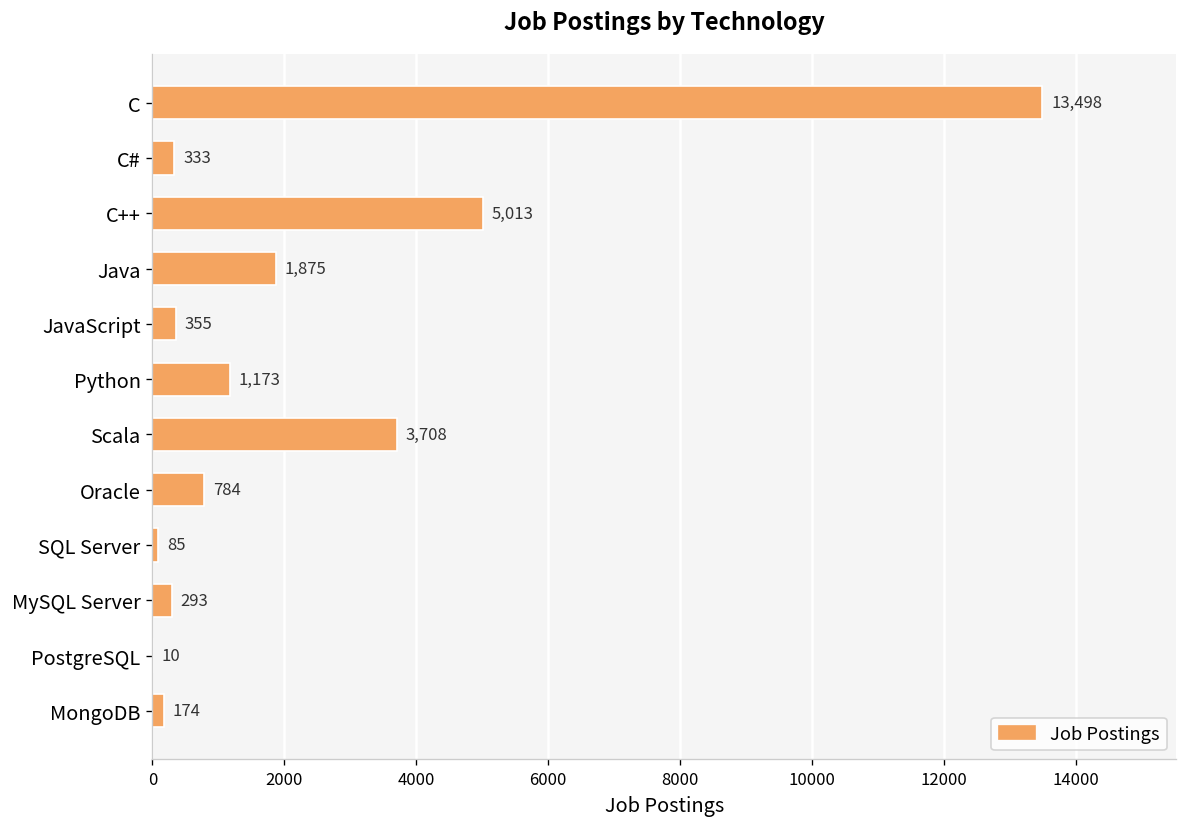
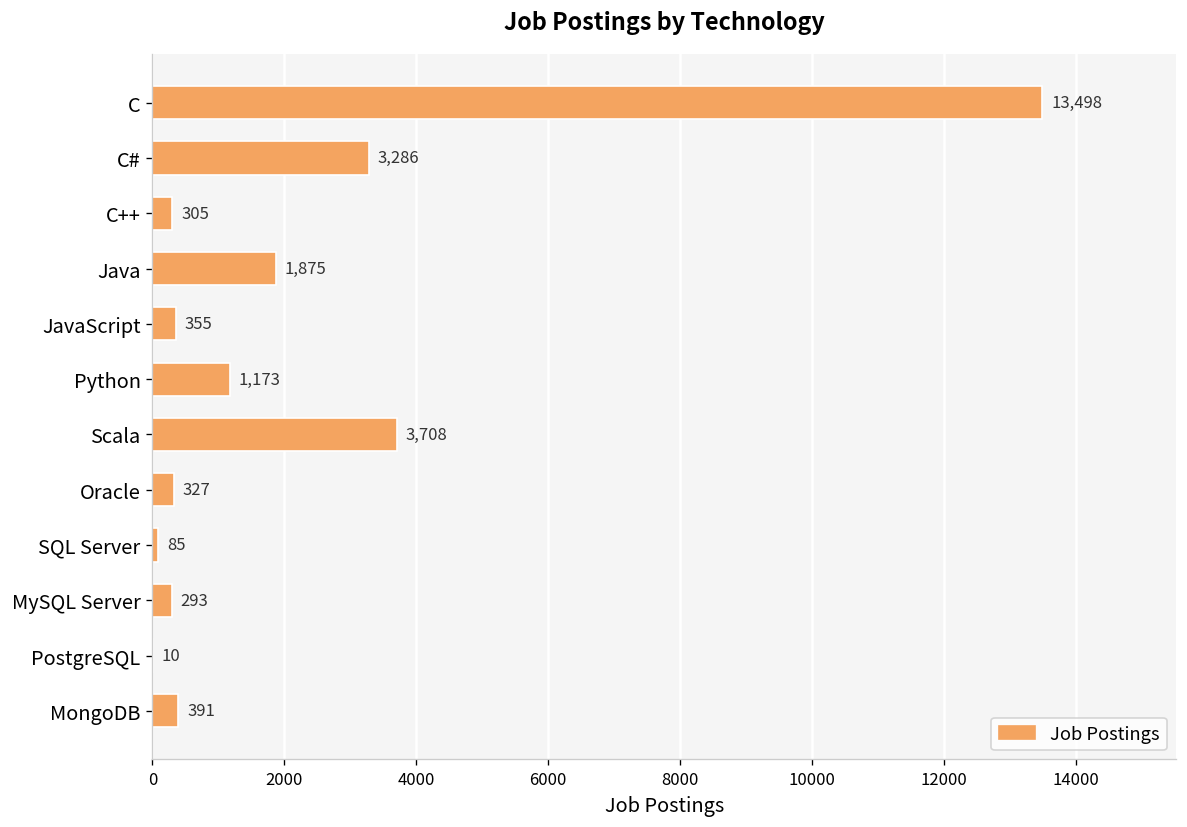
C#: 333 -> 3,286
C++: 5,013 -> 305
Oracle: 784 -> 327
MongoDB: 174 -> 391
